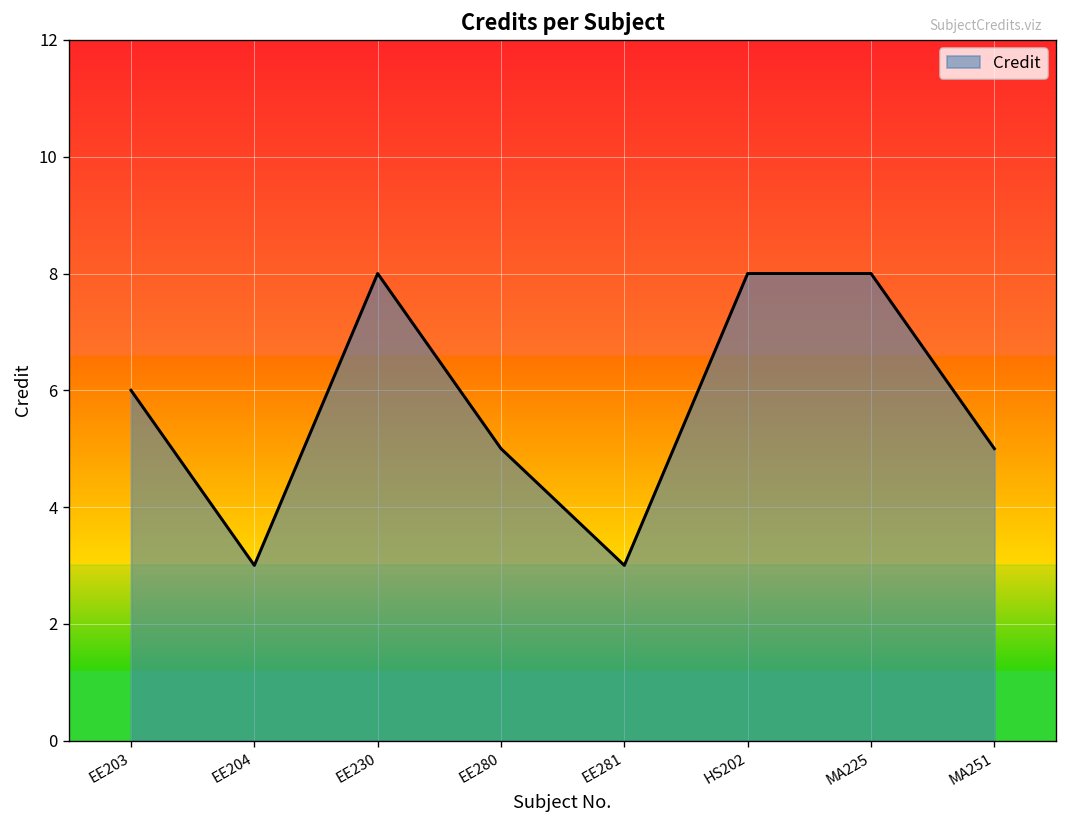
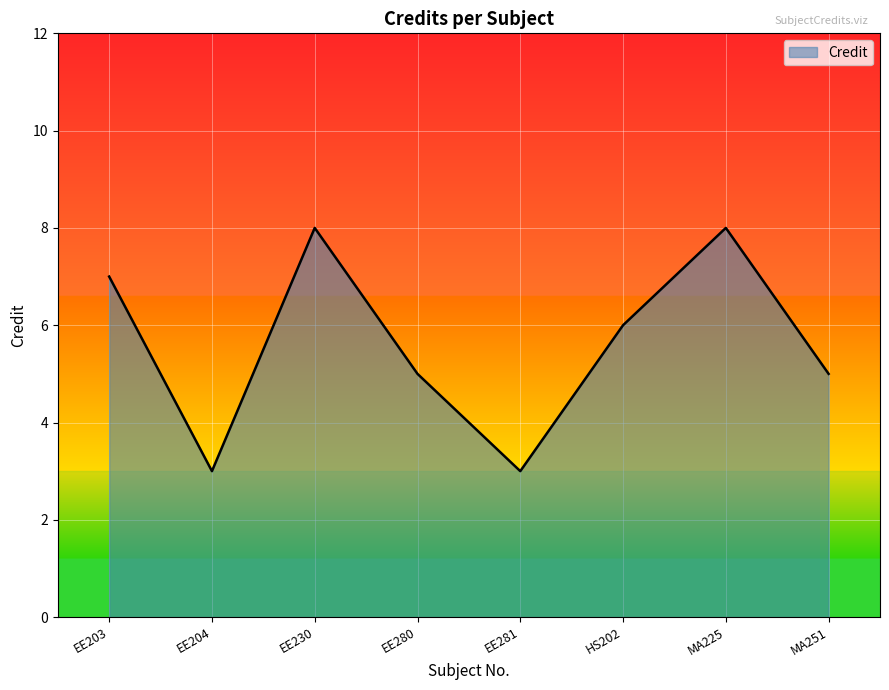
EE203: 6 -> 7
HS202: 8 -> 6
